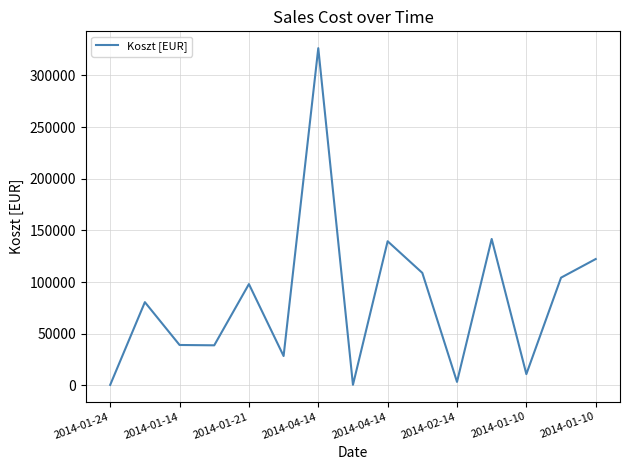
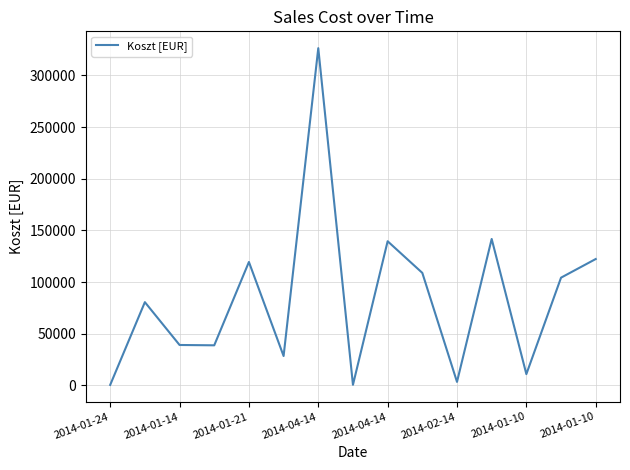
2014-01-21: 98000 -> 119000
